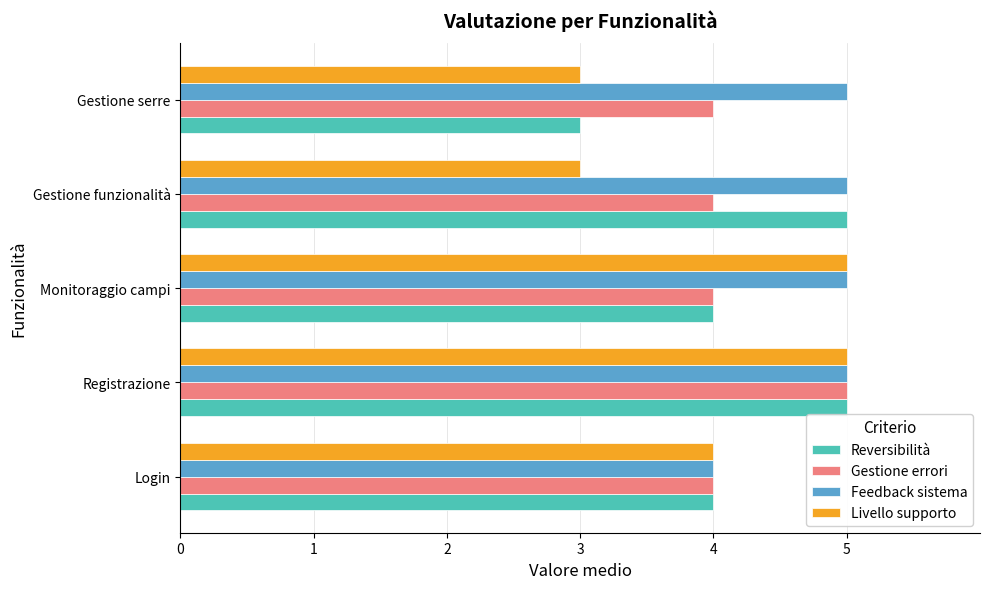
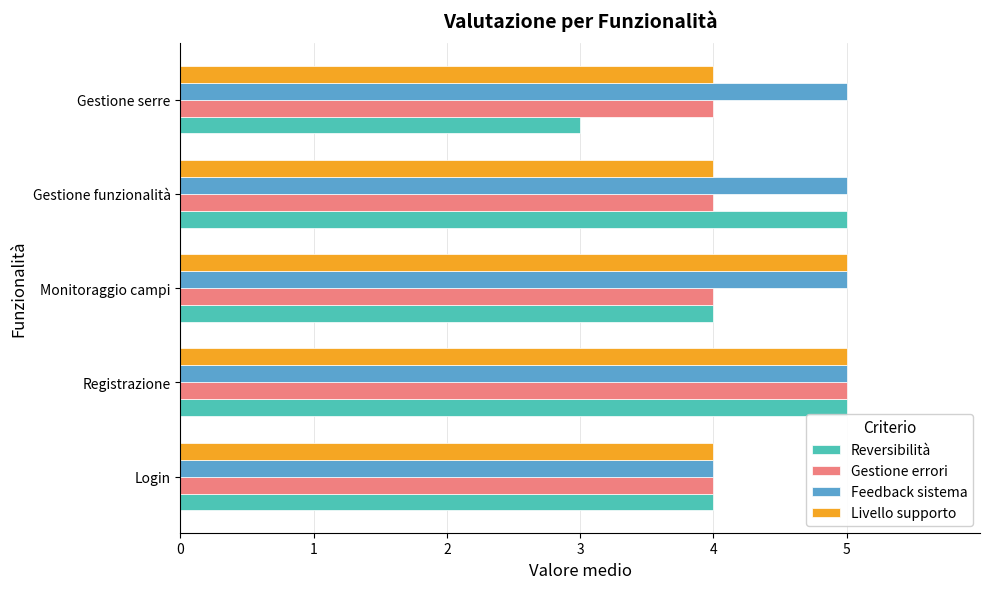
Livello supporto, Gestione serre: 3 -> 4
Livello supporto, Gestione funzionalità: 3 -> 4
